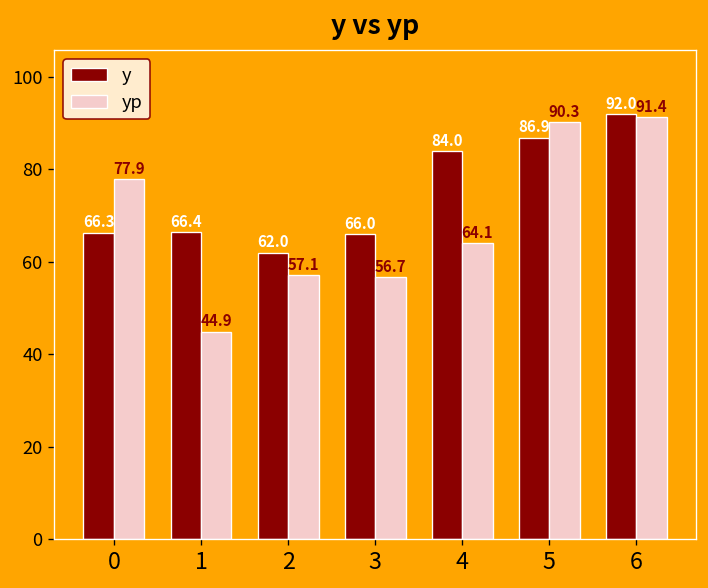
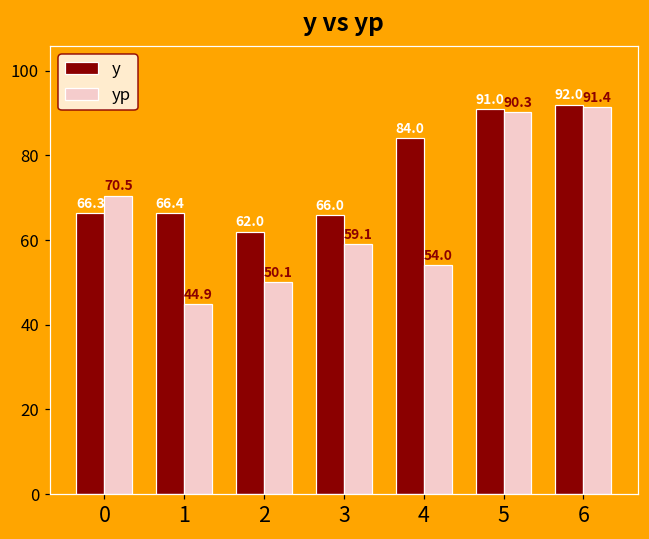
yp, 0: 77.9 -> 70.5
yp, 2: 57.1 -> 50.1
yp, 3: 56.7 -> 59.1
yp, 4: 64.1 -> 54.0
y, 5: 86.9 -> 91.0
